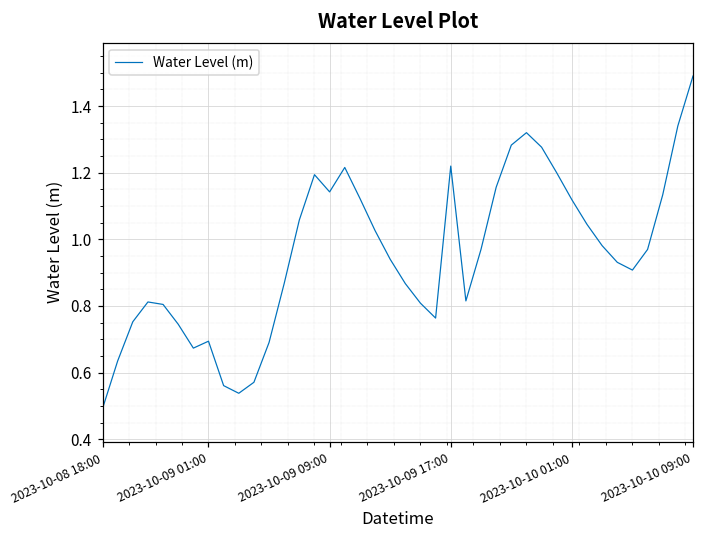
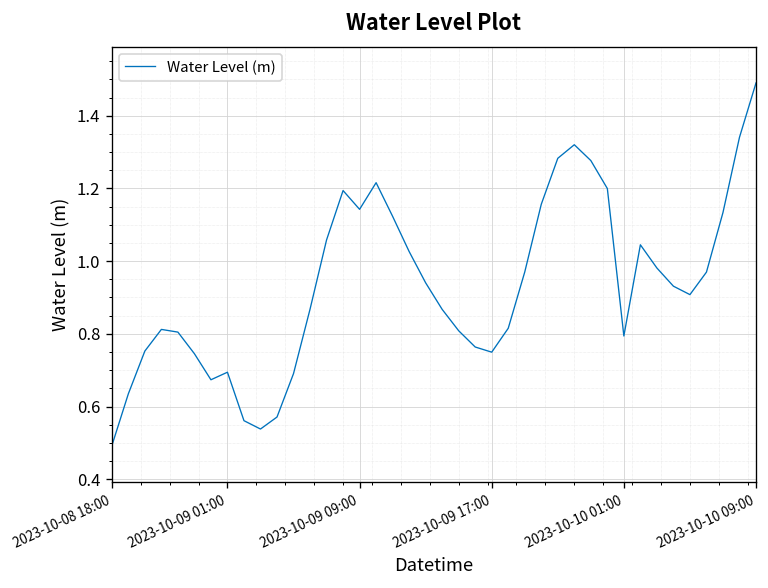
2023-10-09 17:00: 1.22 -> 0.75
2023-10-10 01:00: 1.12 -> 0.79
